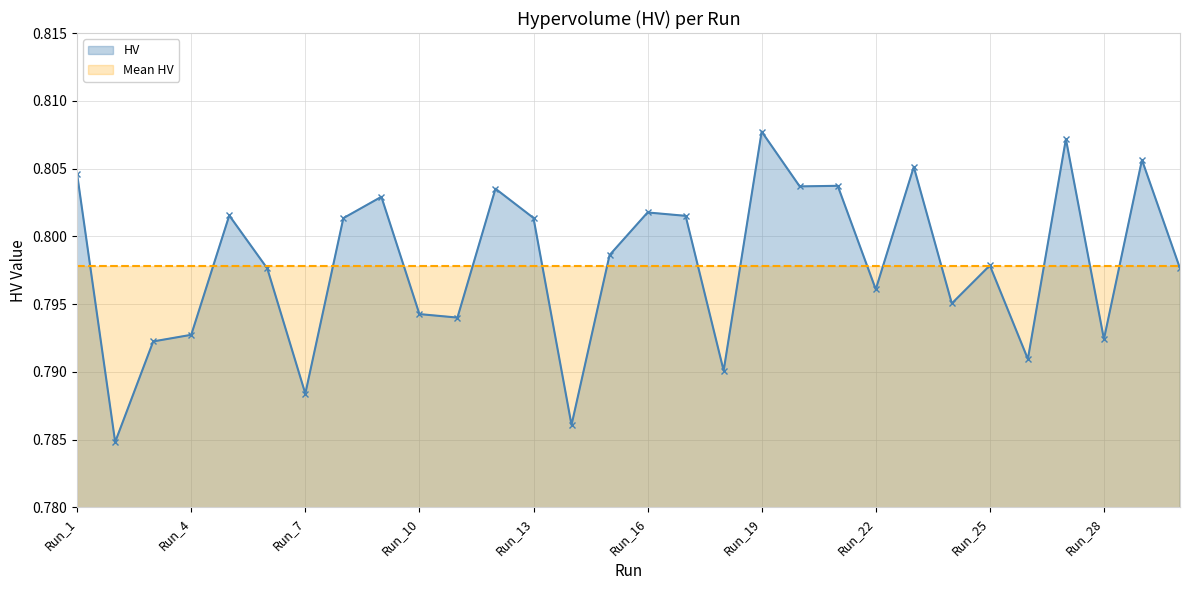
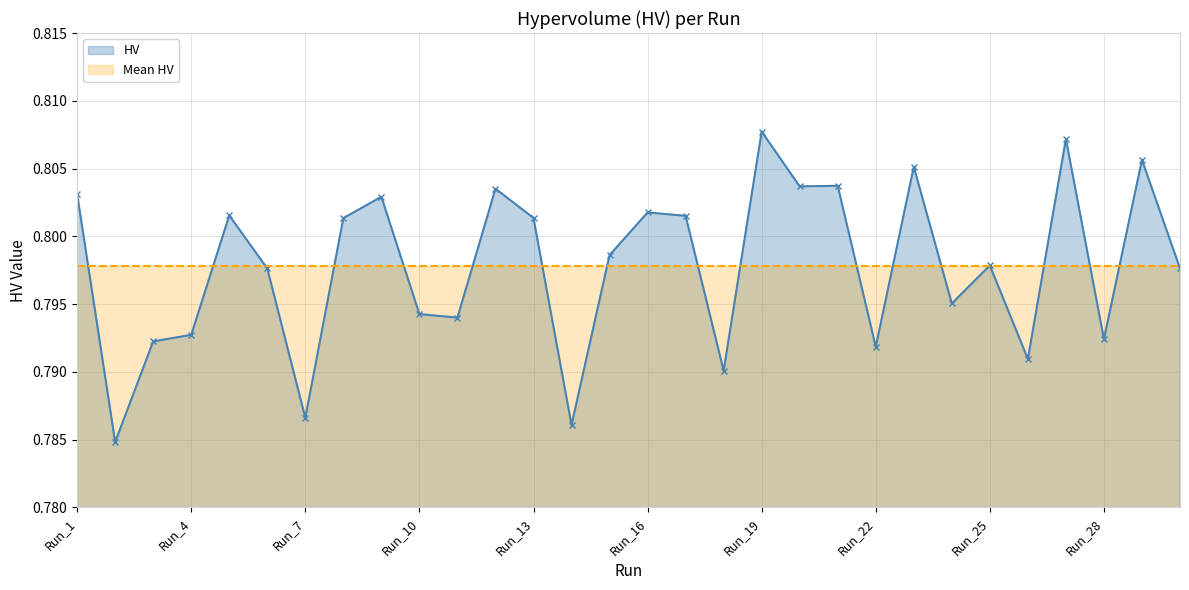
HV, Run_1: 0.8046 -> 0.8031
HV, Run_7: 0.7884 -> 0.7866
HV, Run_22: 0.7961 -> 0.7919
